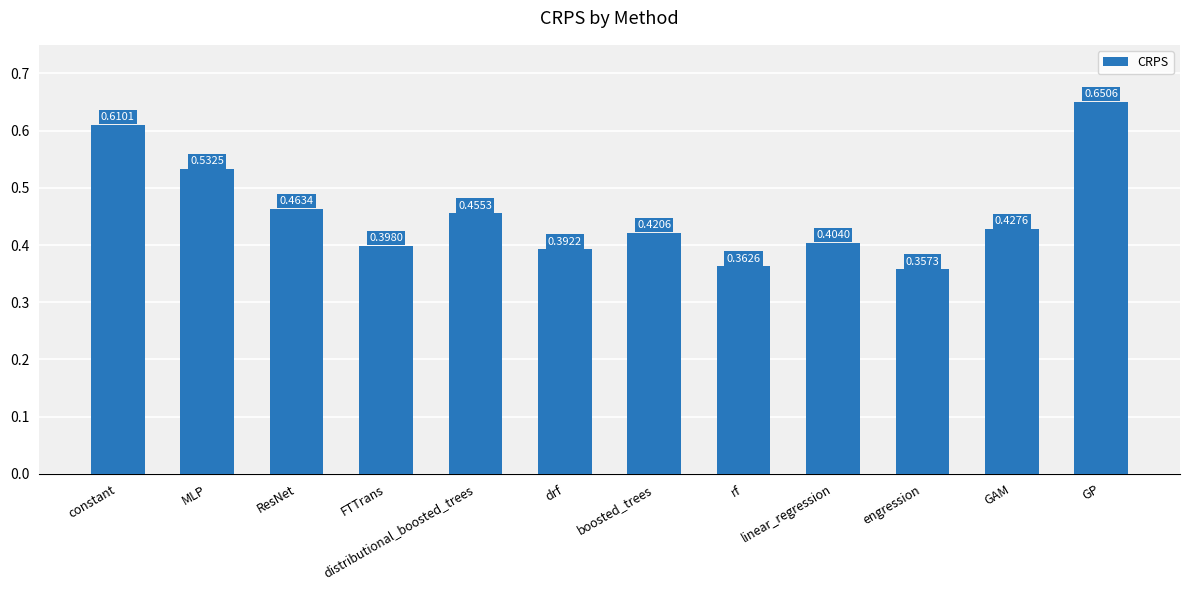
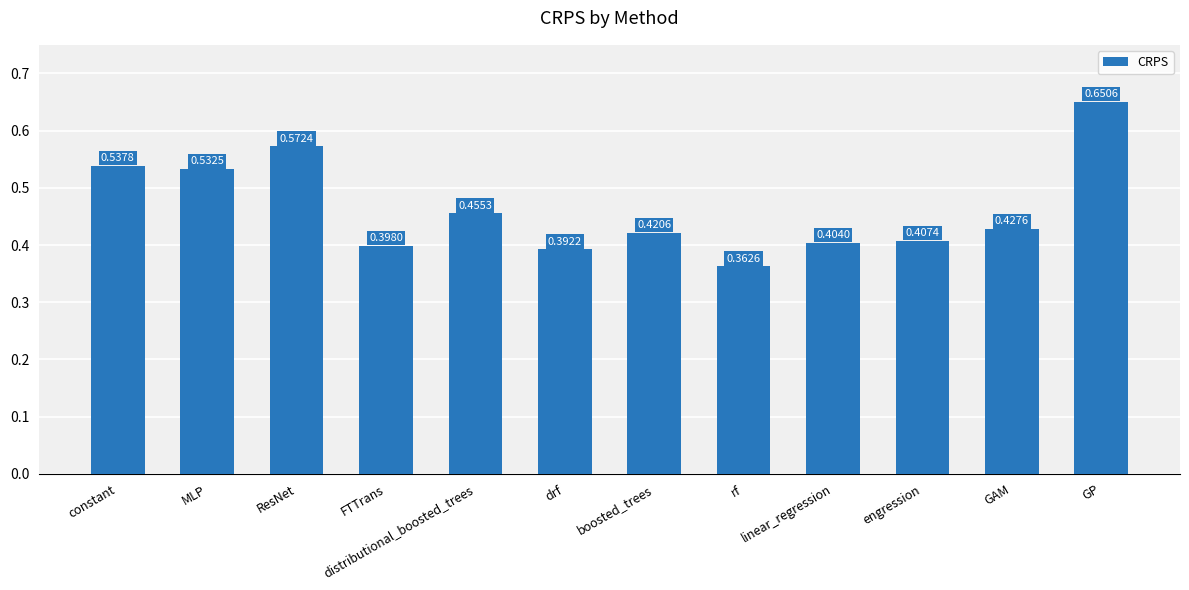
constant: 0.6101 -> 0.5378
ResNet: 0.4634 -> 0.5724
engression: 0.3573 -> 0.4074
